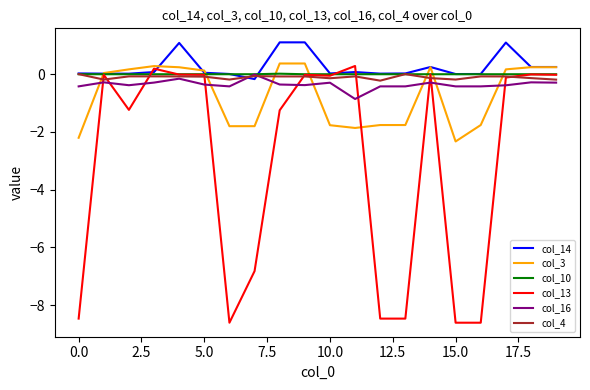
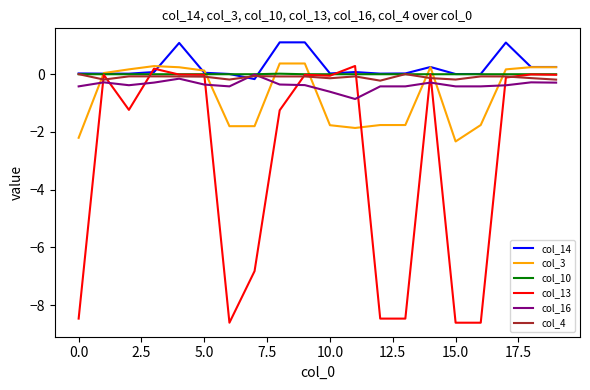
col_16, 10.0: -0.3 -> -0.6
